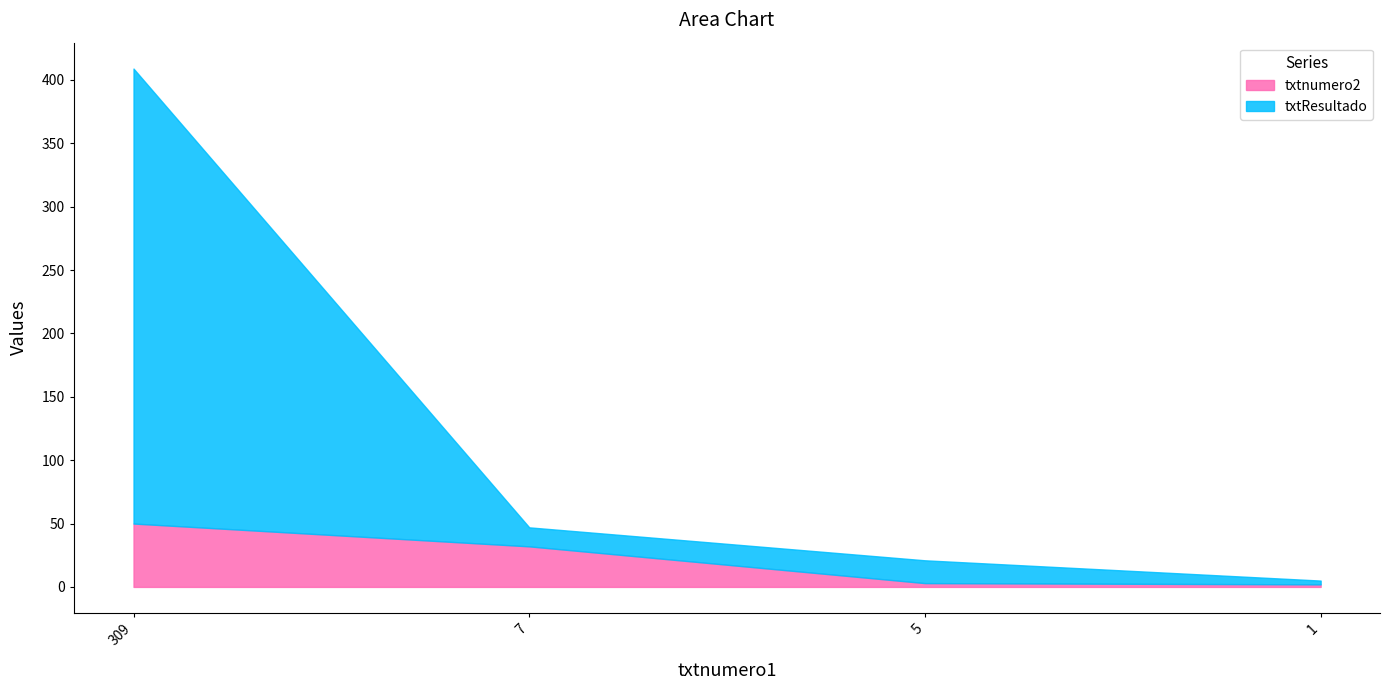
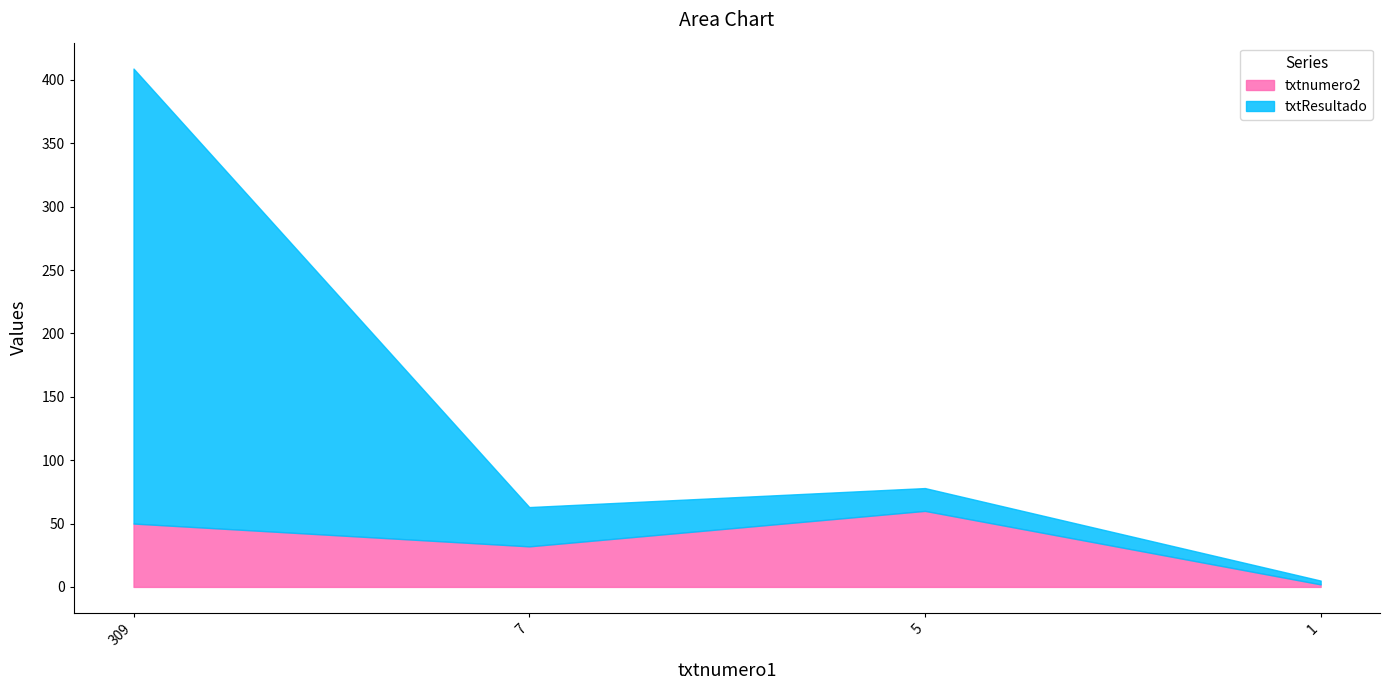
txtResultado, 7: 15 -> 31
txtnumero2, 5: 3 -> 60
